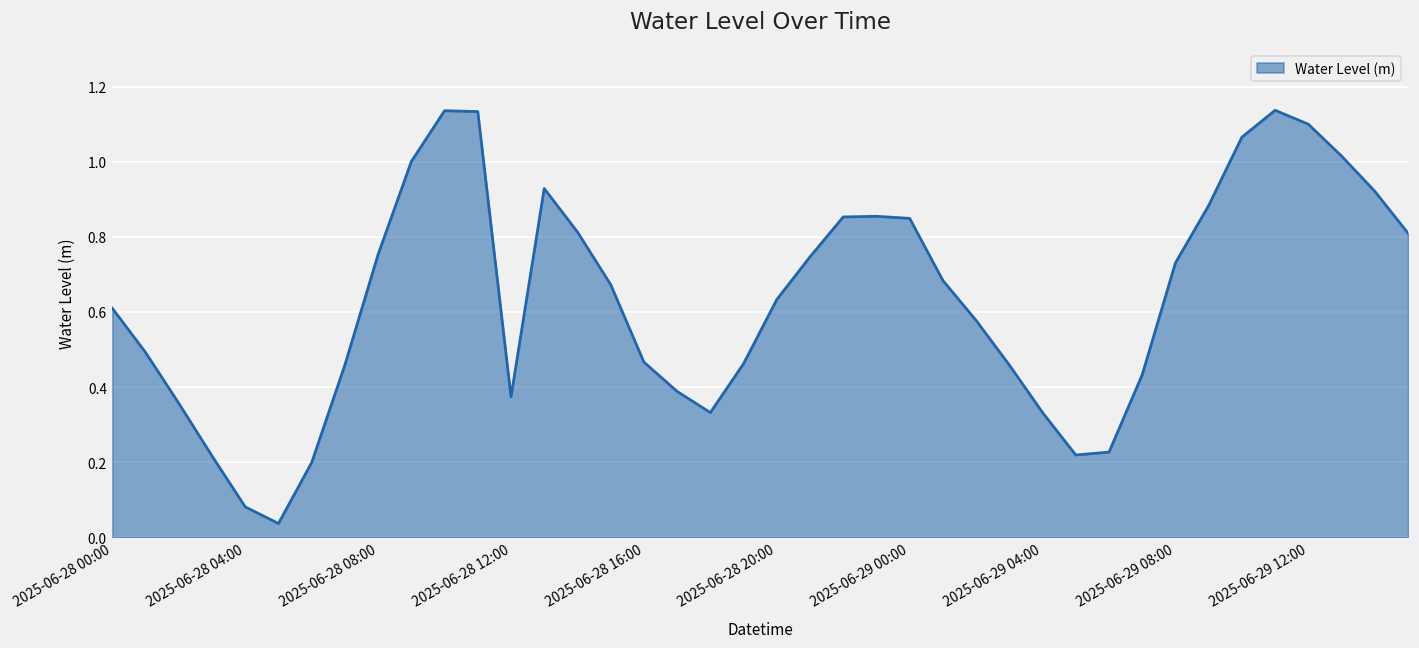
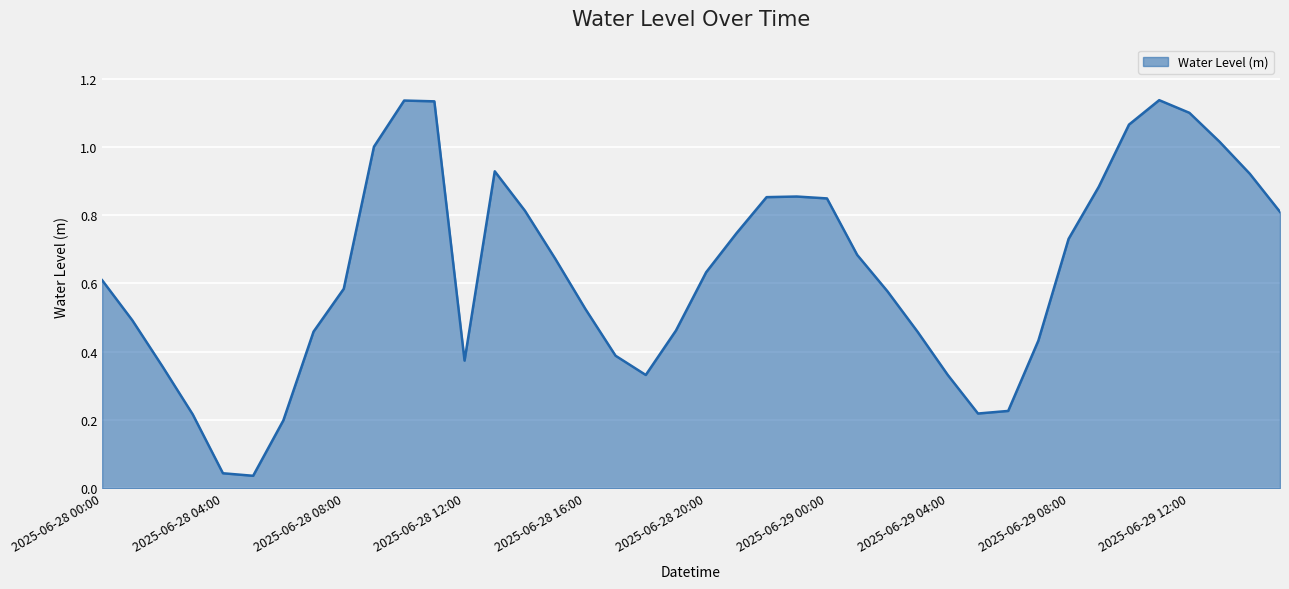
2025-06-28 04:00: 0.08 -> 0.04
2025-06-28 08:00: 0.75 -> 0.58
2025-06-28 16:00: 0.47 -> 0.53
